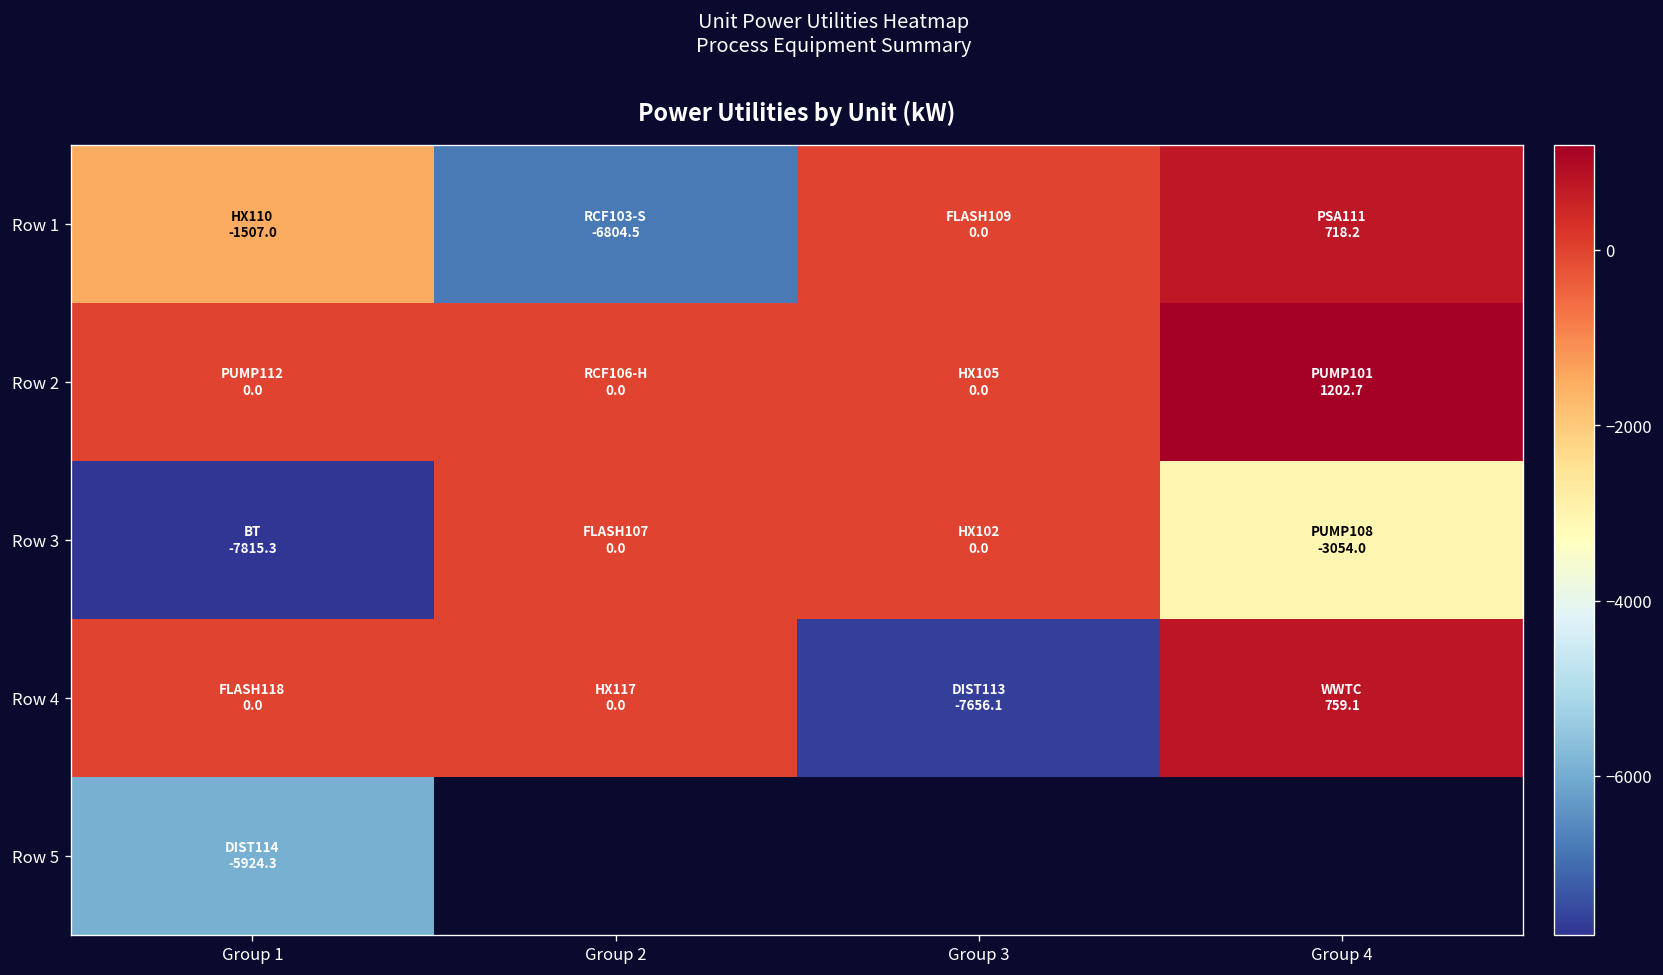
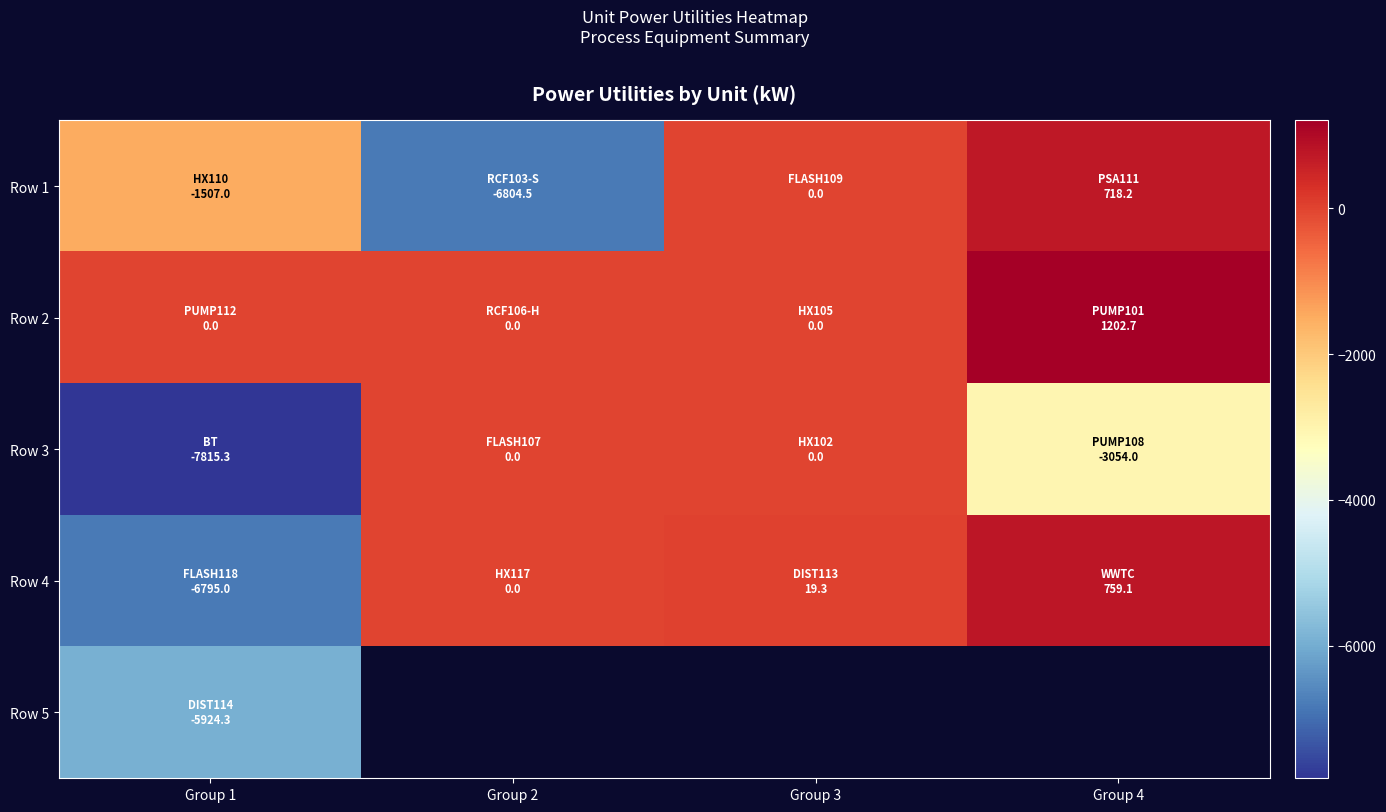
Row 4, Group 1: 0.0 -> -6795.0
Row 4, Group 3: -7656.1 -> 19.3
